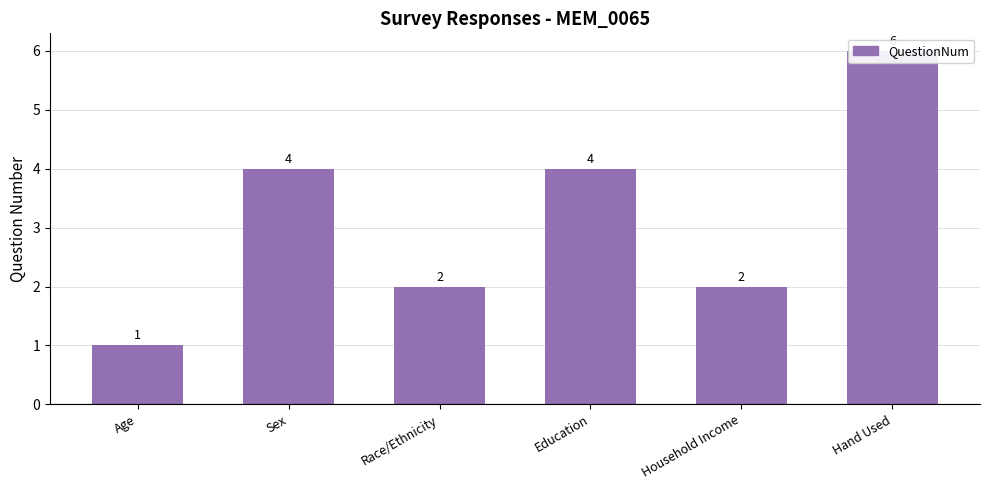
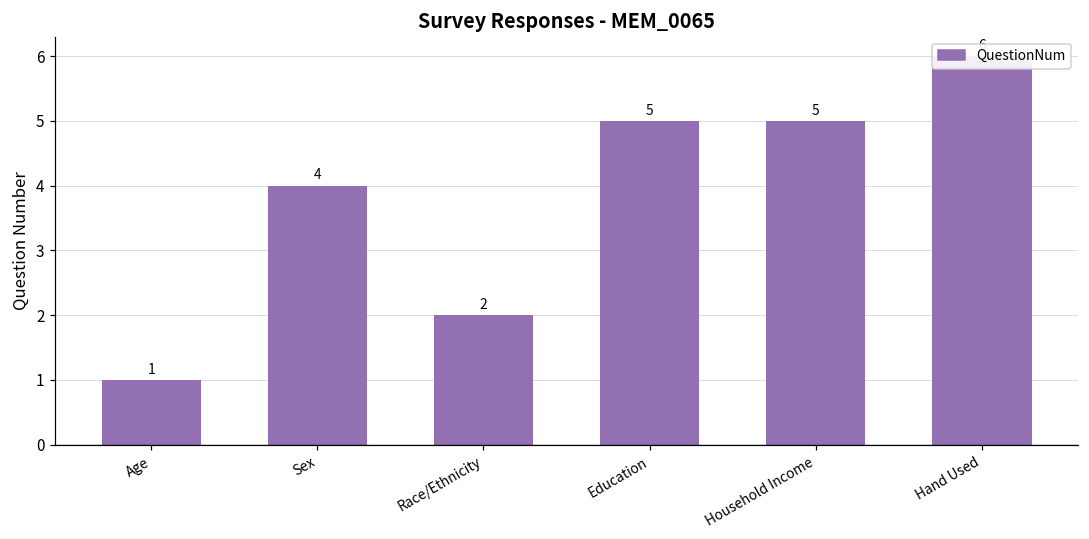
Education: 4 -> 5
Household Income: 2 -> 5
